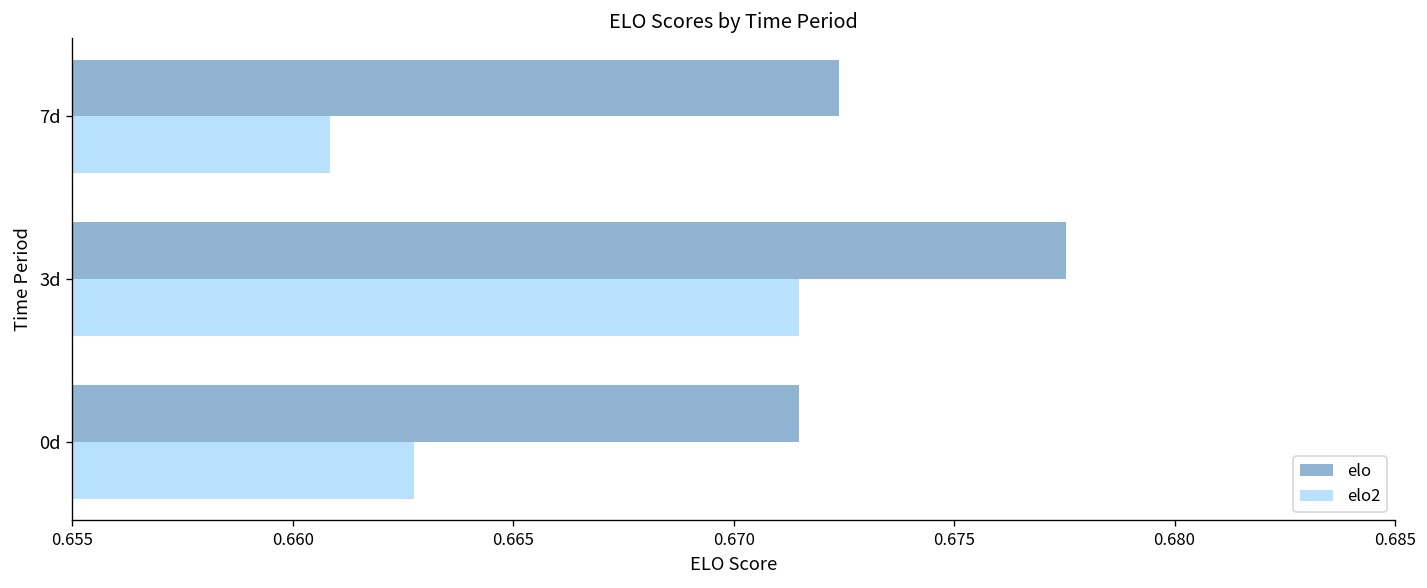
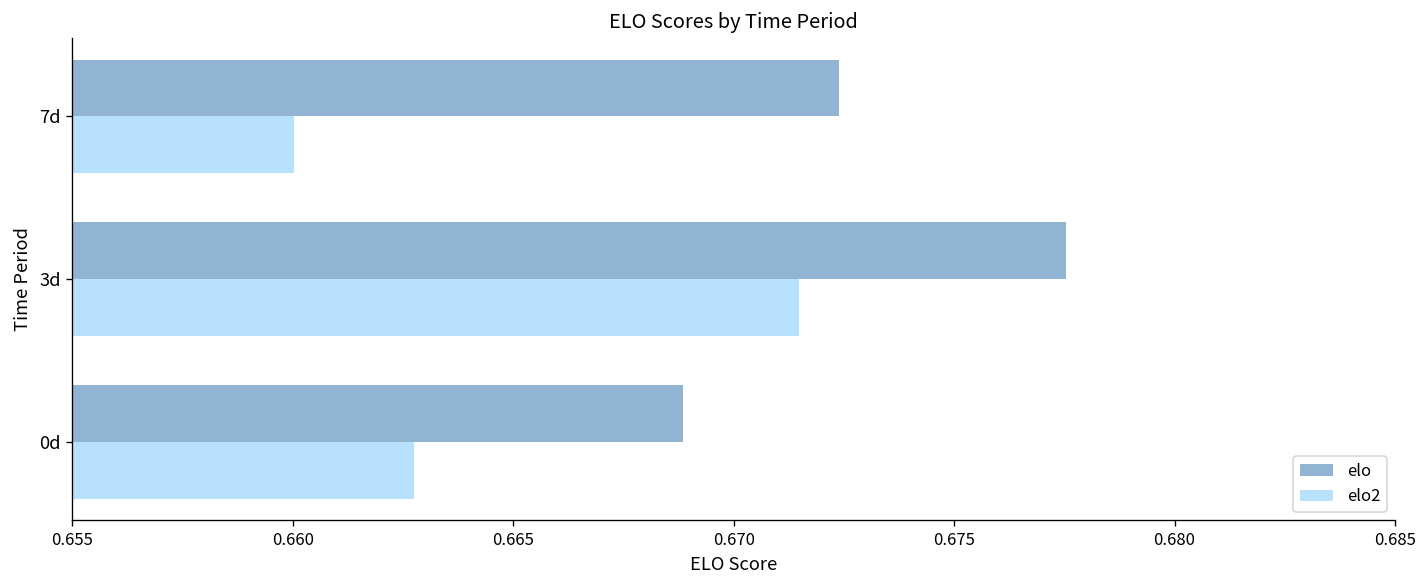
elo2, 7d: 0.6608 -> 0.6600
elo, 0d: 0.6715 -> 0.6689
